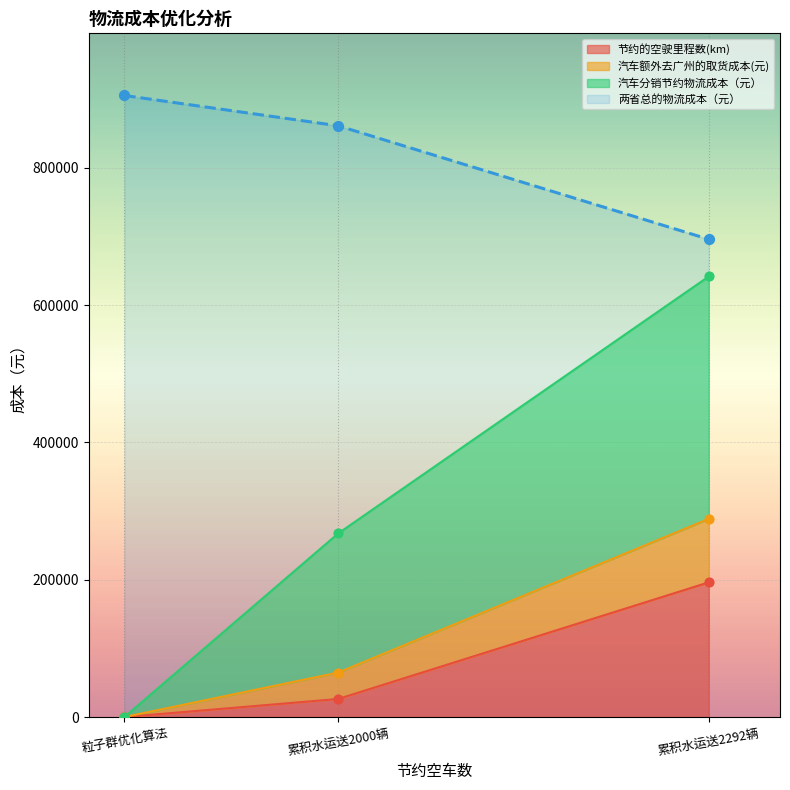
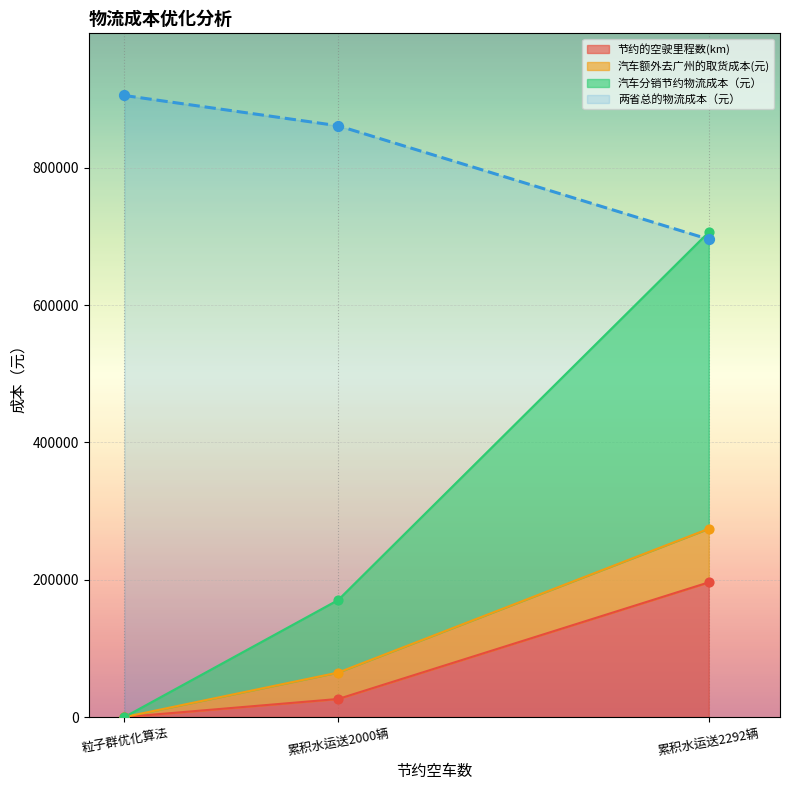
汽车分销节约物流成本（元）, 累积水运送2000辆: 200000 -> 110000
汽车额外去广州的取货成本(元), 累积水运送2292辆: 90000 -> 80000
汽车分销节约物流成本（元）, 累积水运送2292辆: 350000 -> 430000
